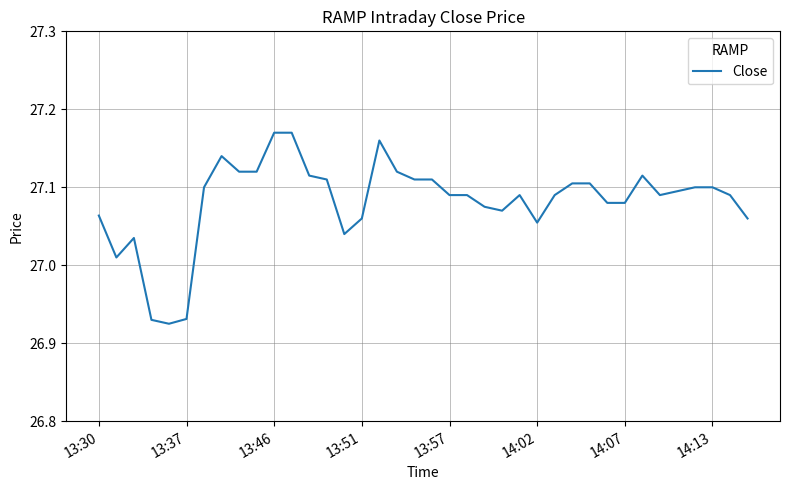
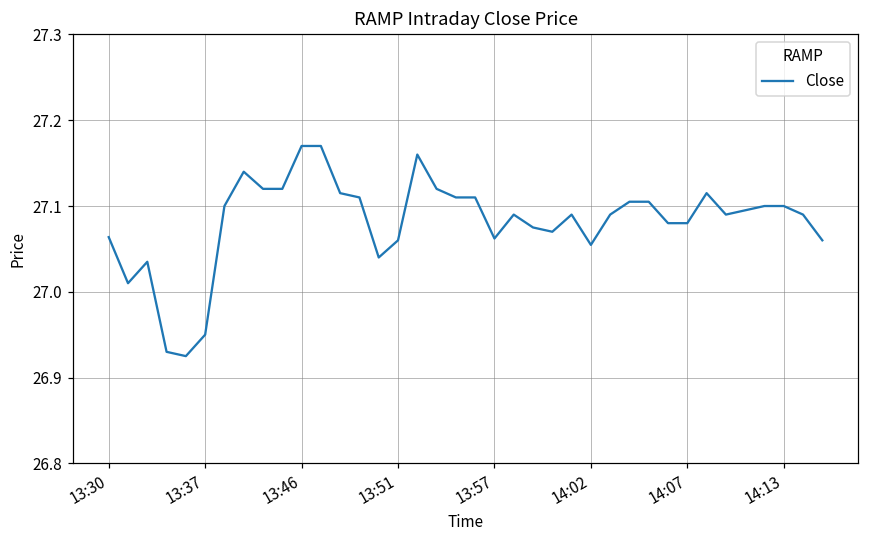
13:37: 26.93 -> 26.95
13:57: 27.09 -> 27.06
